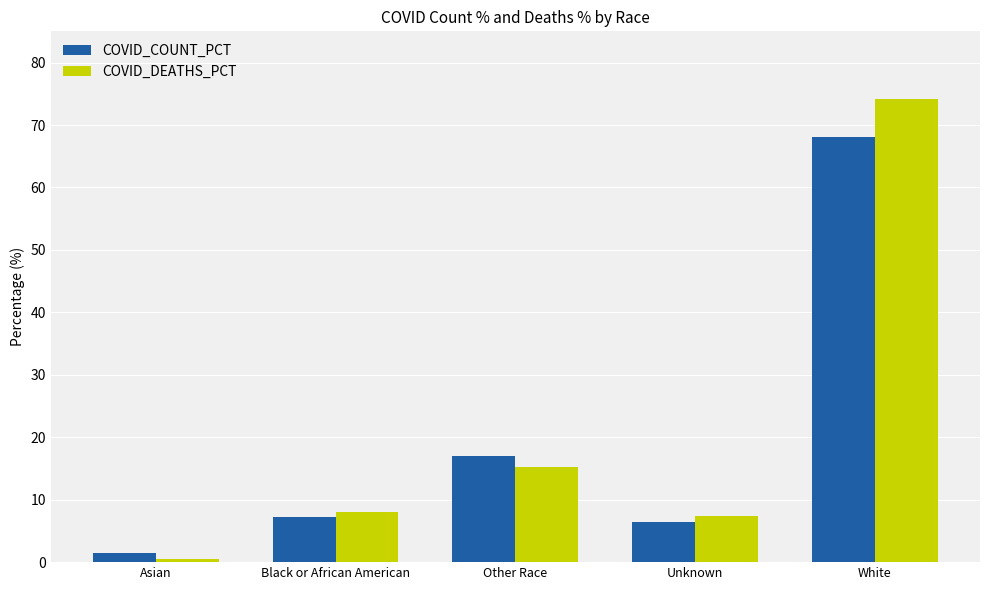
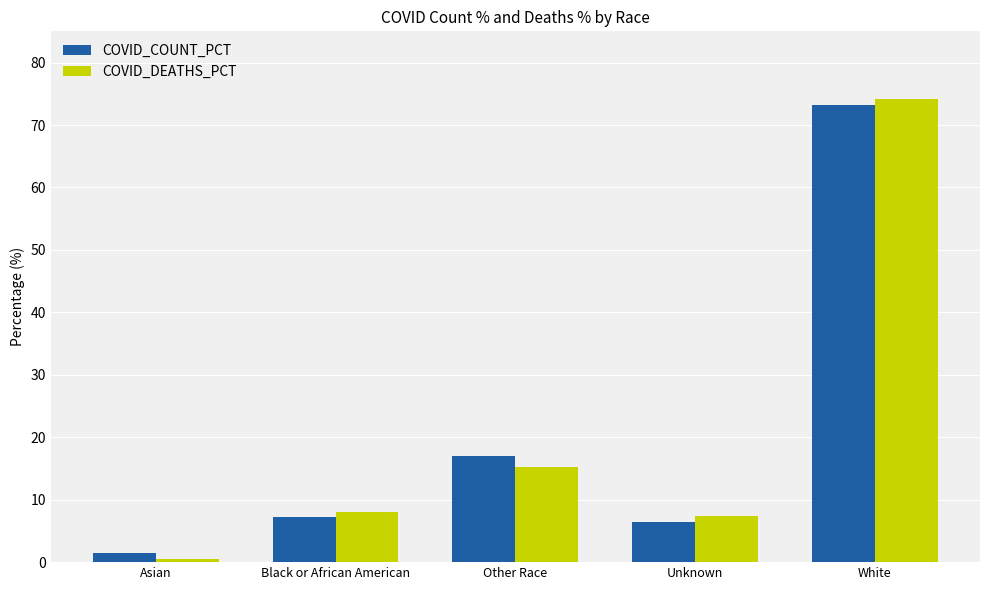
COVID_COUNT_PCT, White: 68 -> 73
